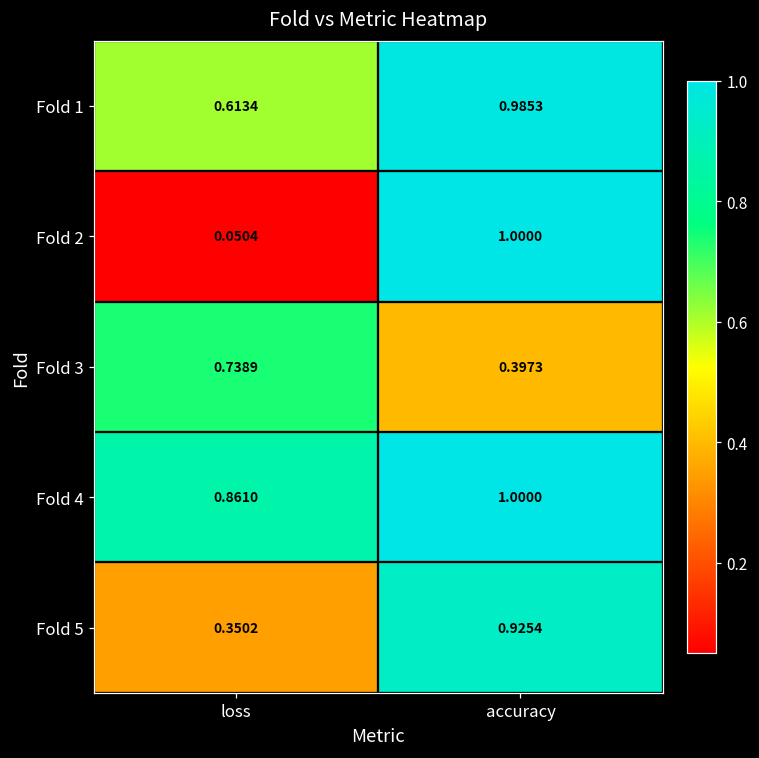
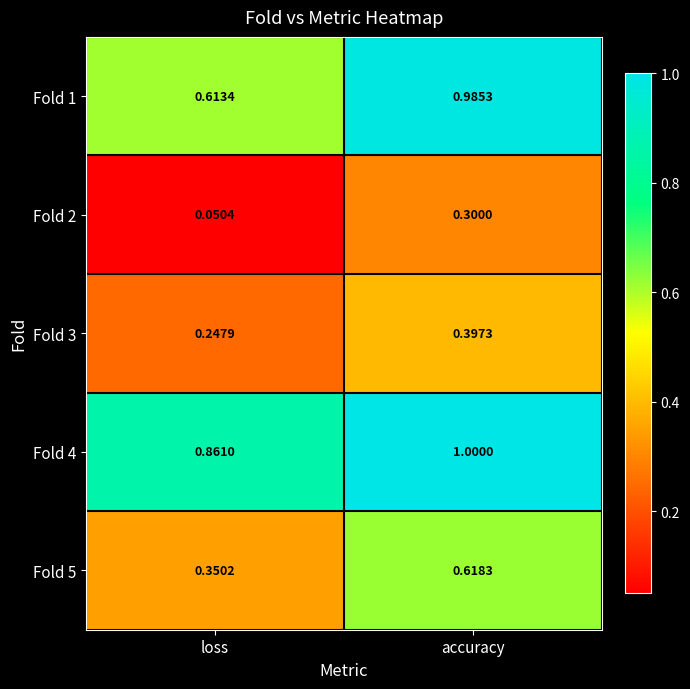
Fold 2, accuracy: 1.0000 -> 0.3000
Fold 3, loss: 0.7389 -> 0.2479
Fold 5, accuracy: 0.9254 -> 0.6183
